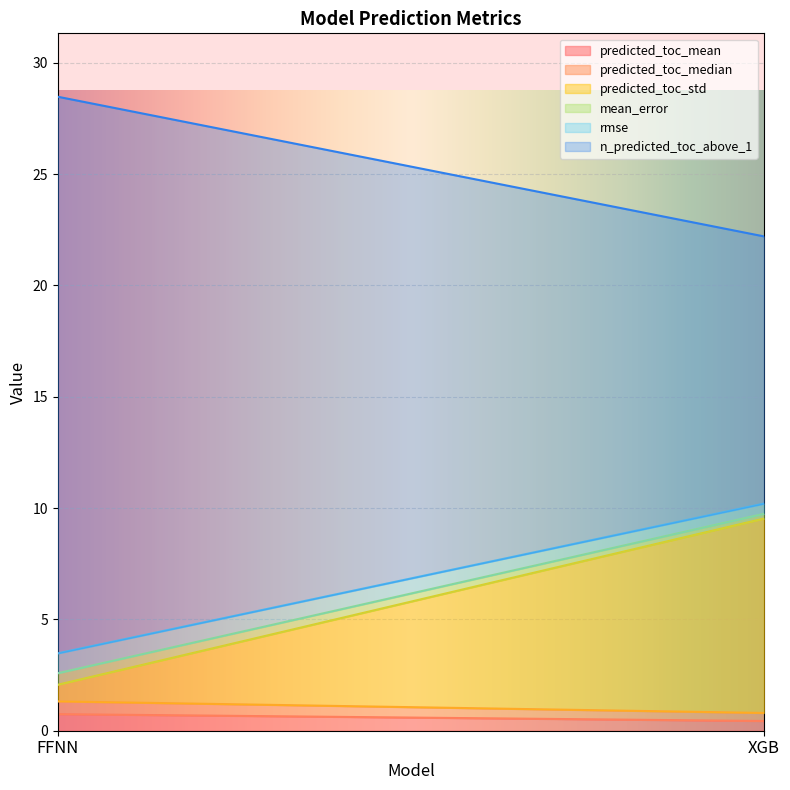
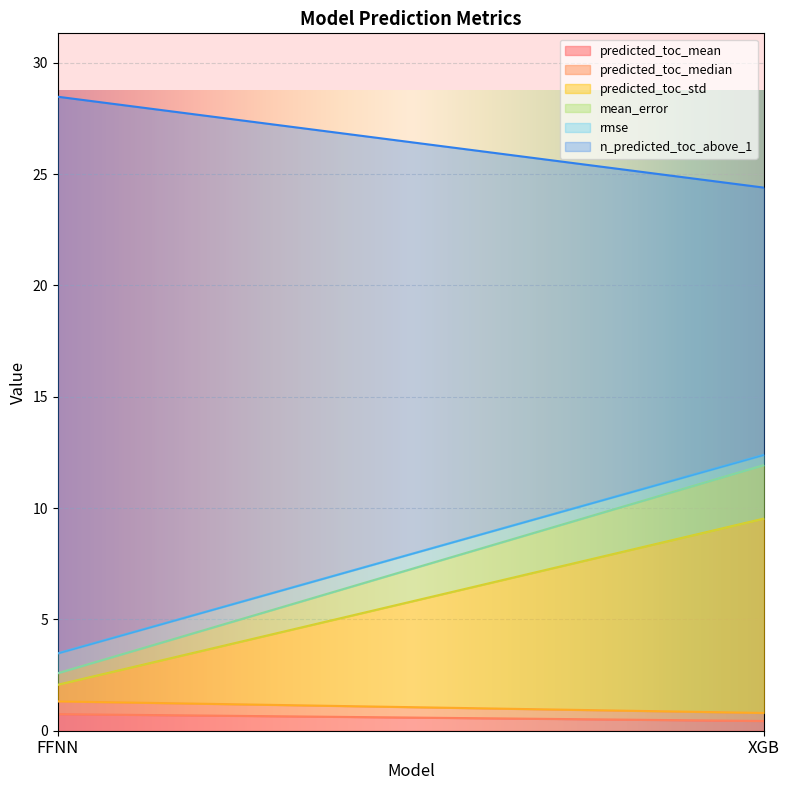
mean_error, XGB: 0.2 -> 2.4
